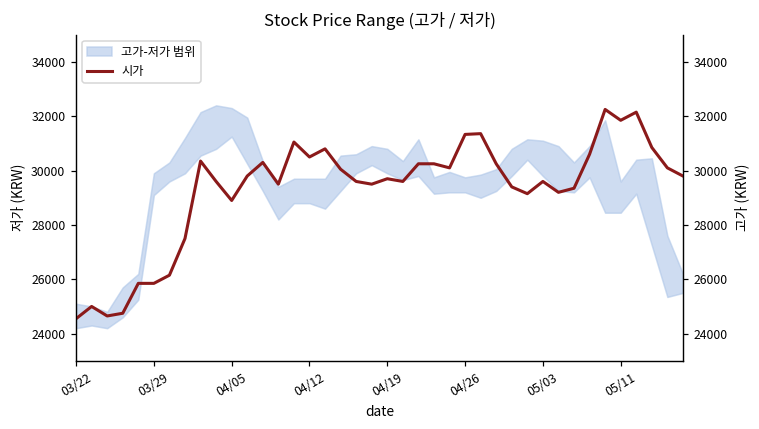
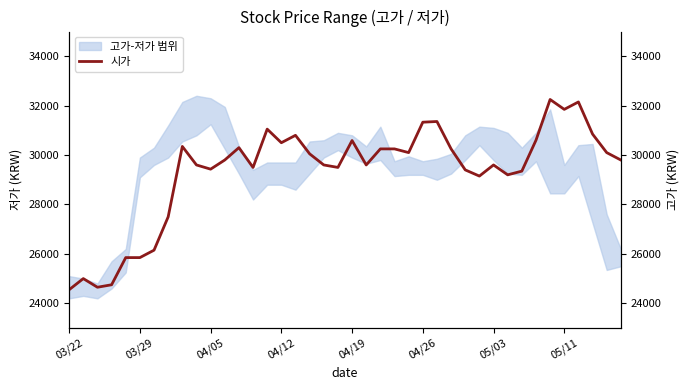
시가, 04/05: 28900 -> 29400
시가, 04/19: 29700 -> 30600
